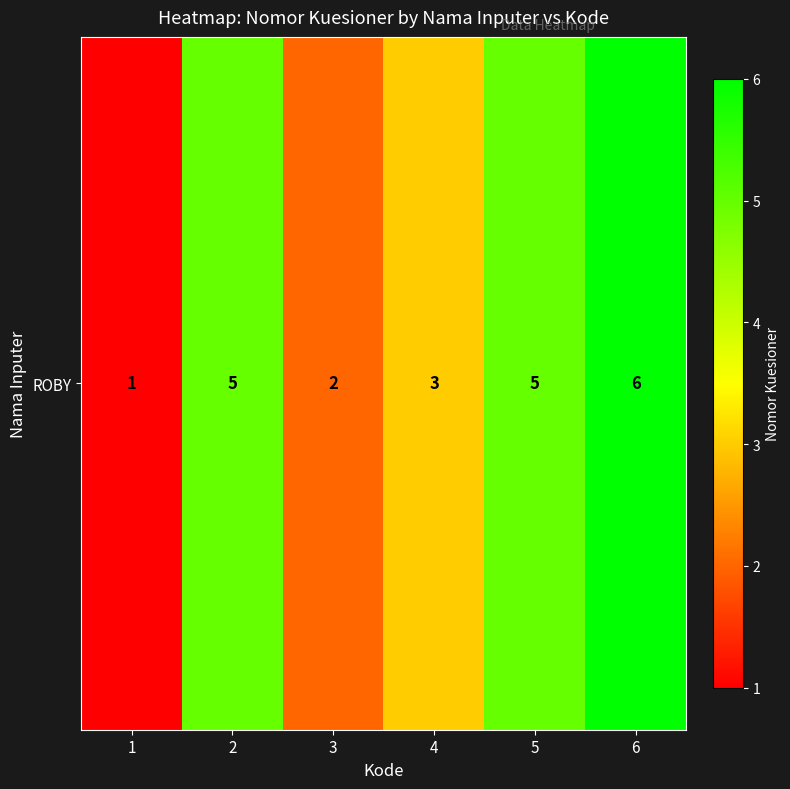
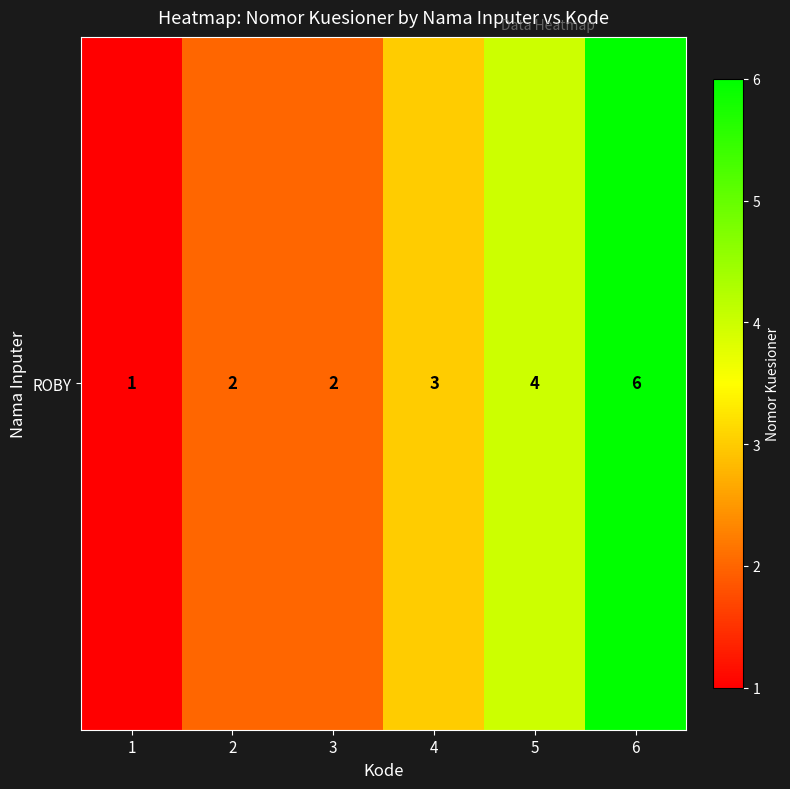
ROBY, 2: 5 -> 2
ROBY, 5: 5 -> 4
